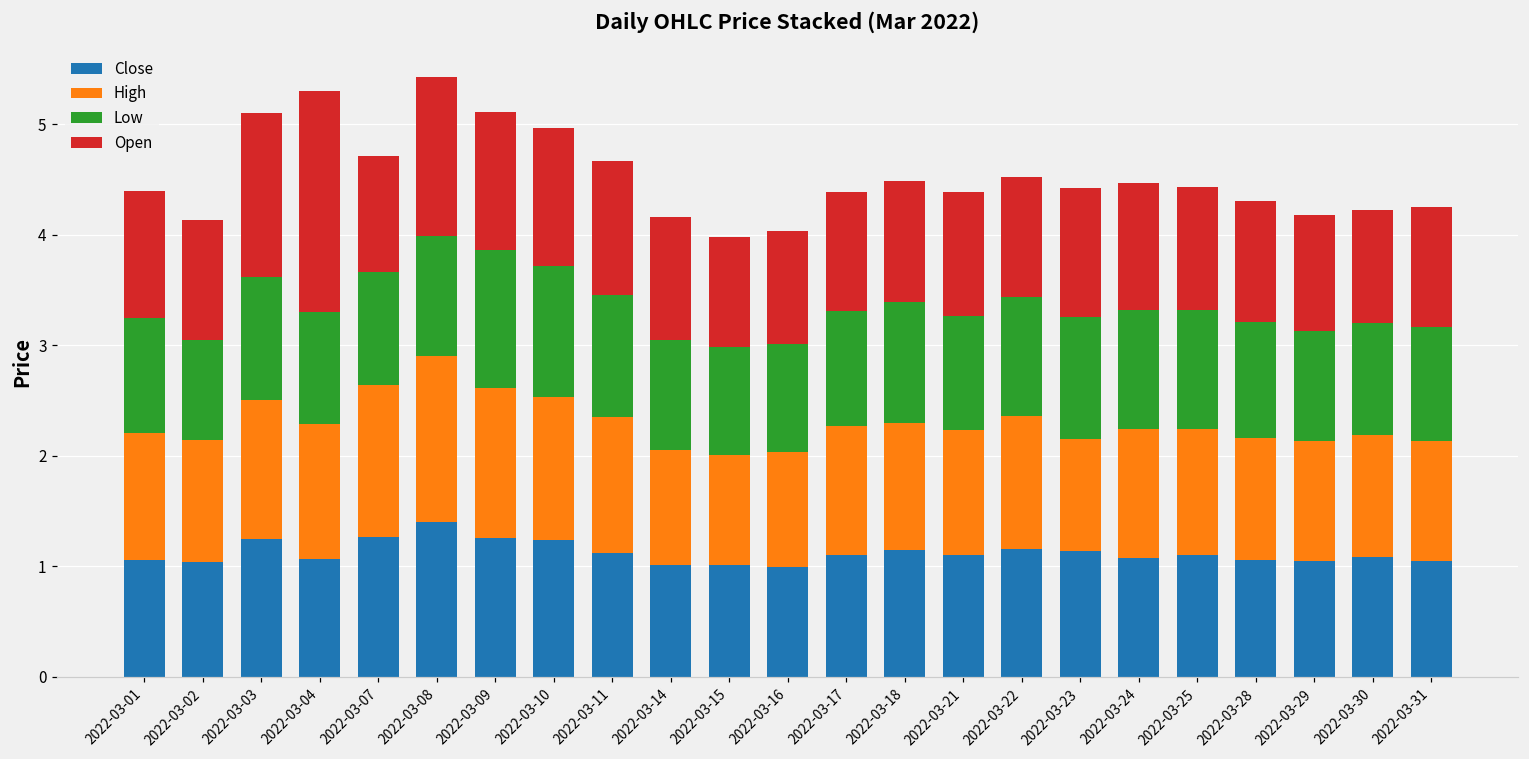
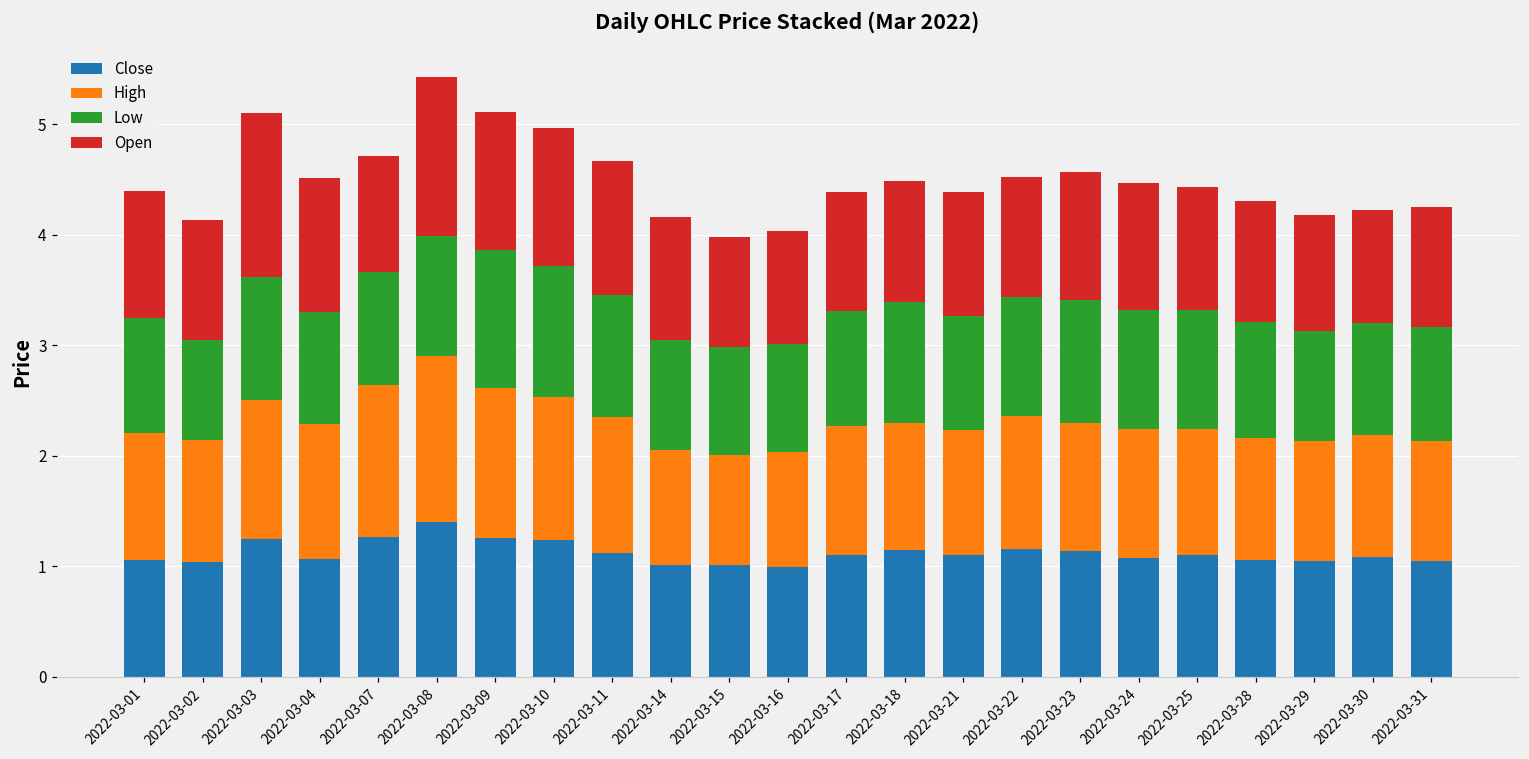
Open, 2022-03-04: 2.00 -> 1.22
High, 2022-03-23: 1.01 -> 1.16
